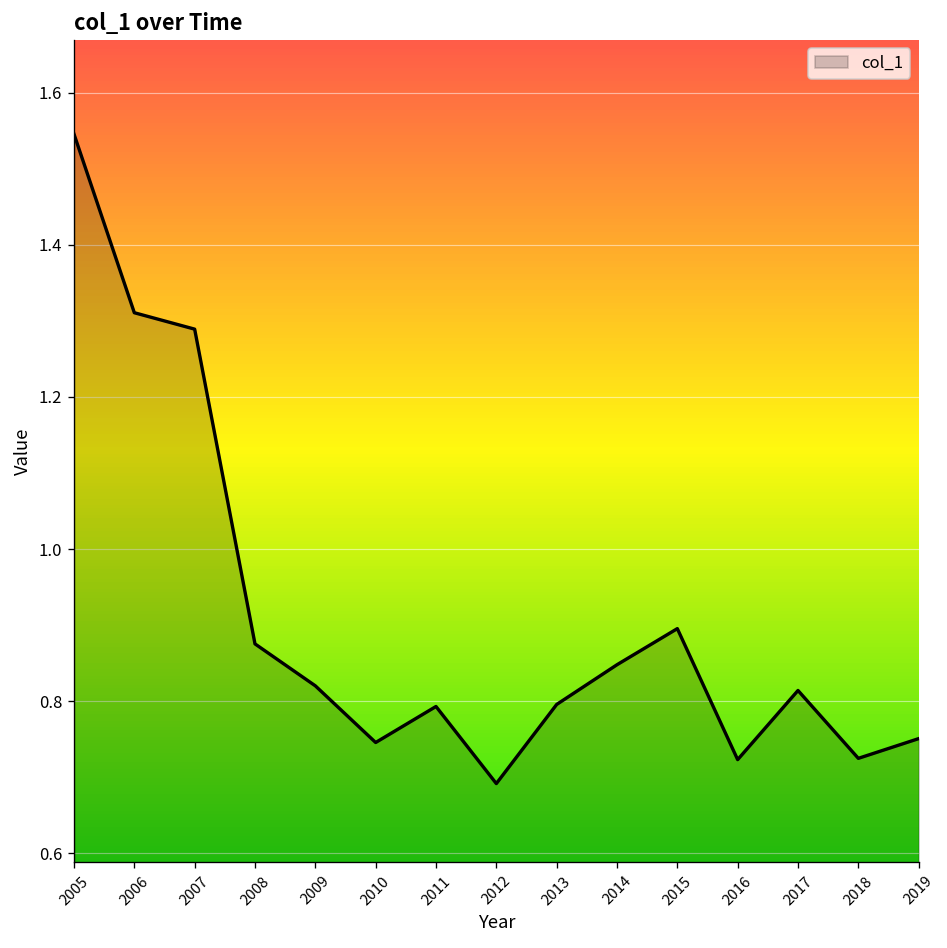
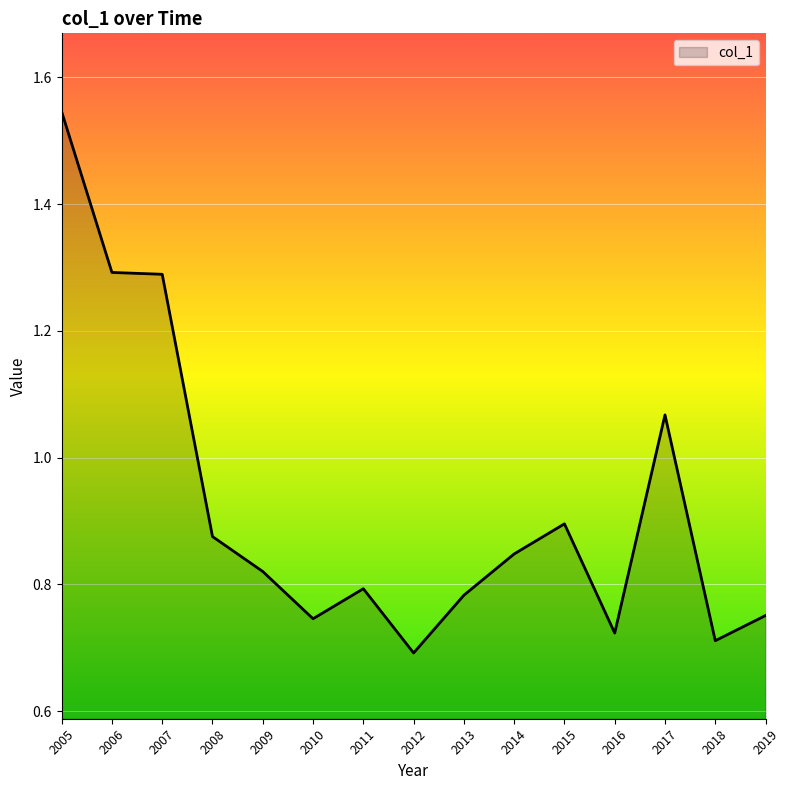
2006: 1.31 -> 1.29
2013: 0.80 -> 0.78
2017: 0.81 -> 1.07
2018: 0.72 -> 0.71
